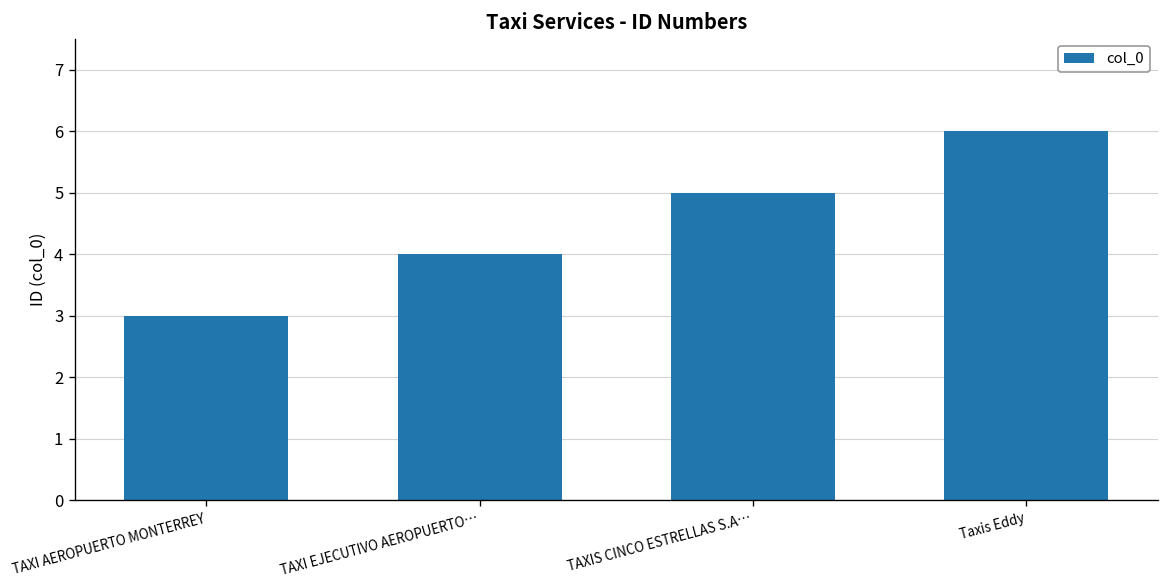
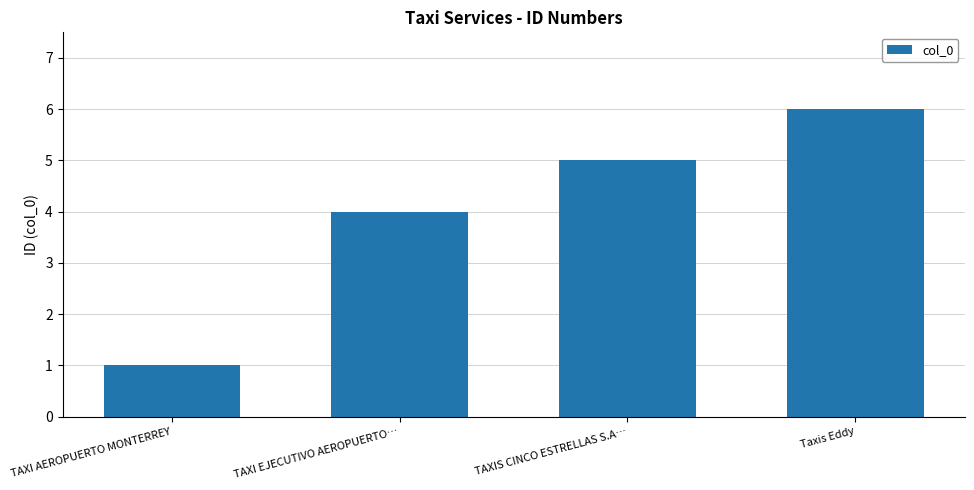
TAXI AEROPUERTO MONTERREY: 3 -> 1
